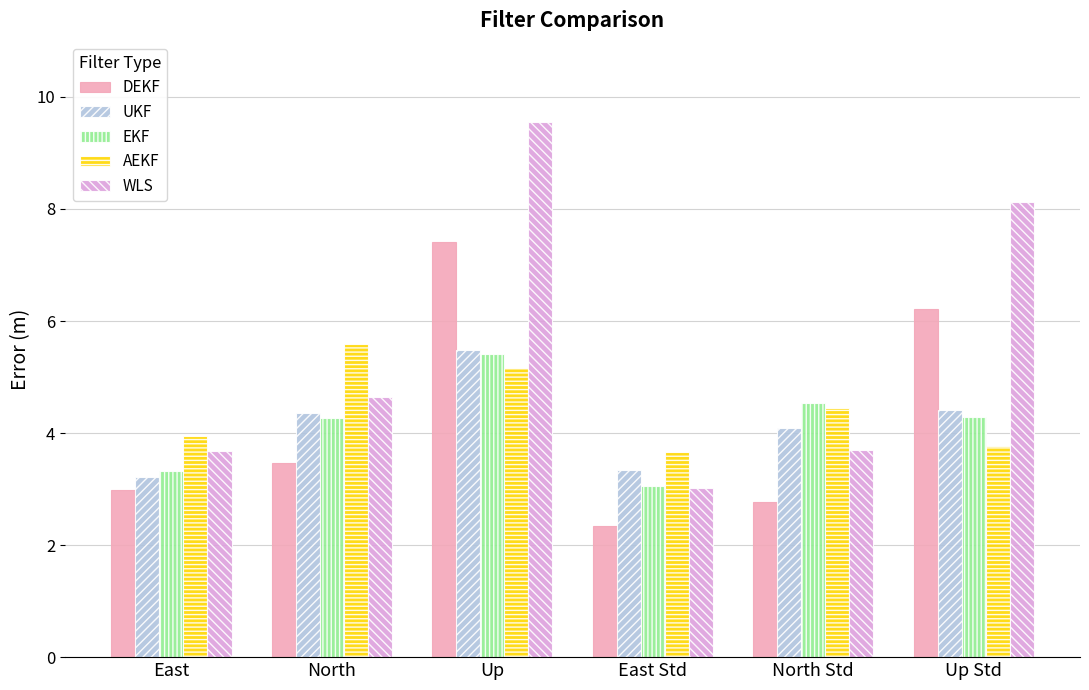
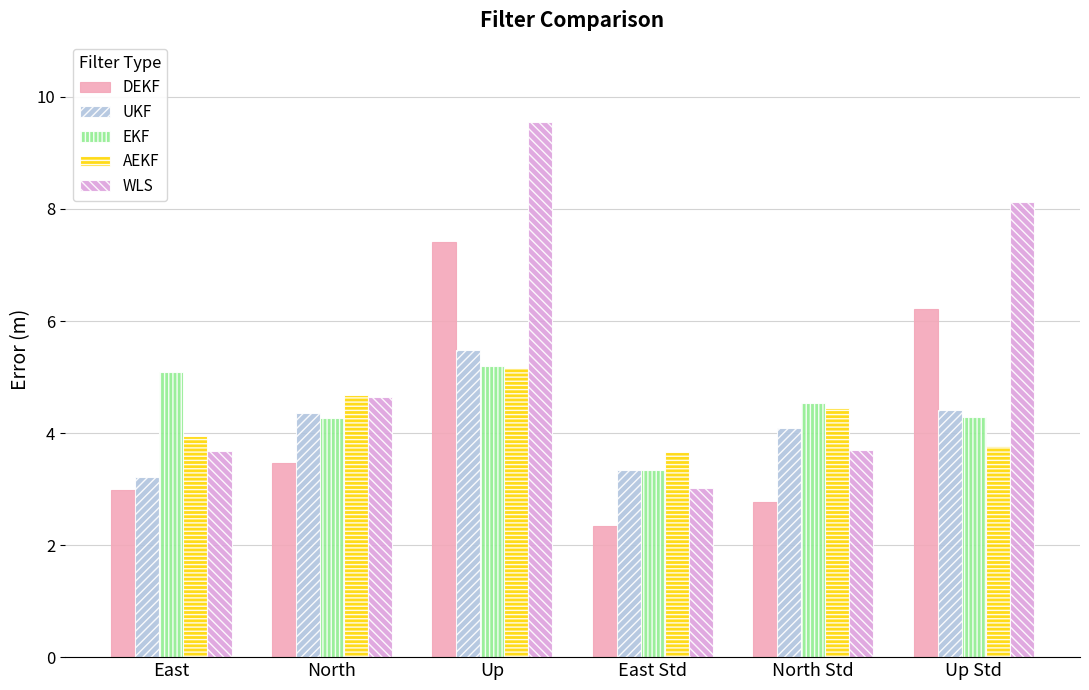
EKF, East: 3.3 -> 5.1
AEKF, North: 5.6 -> 4.7
EKF, Up: 5.4 -> 5.2
EKF, East Std: 3.0 -> 3.3
